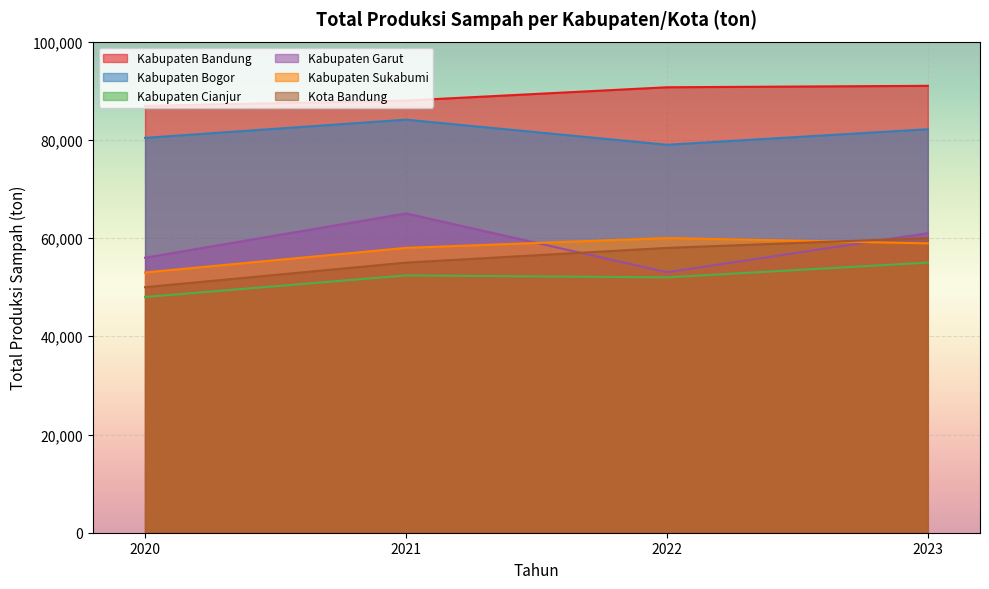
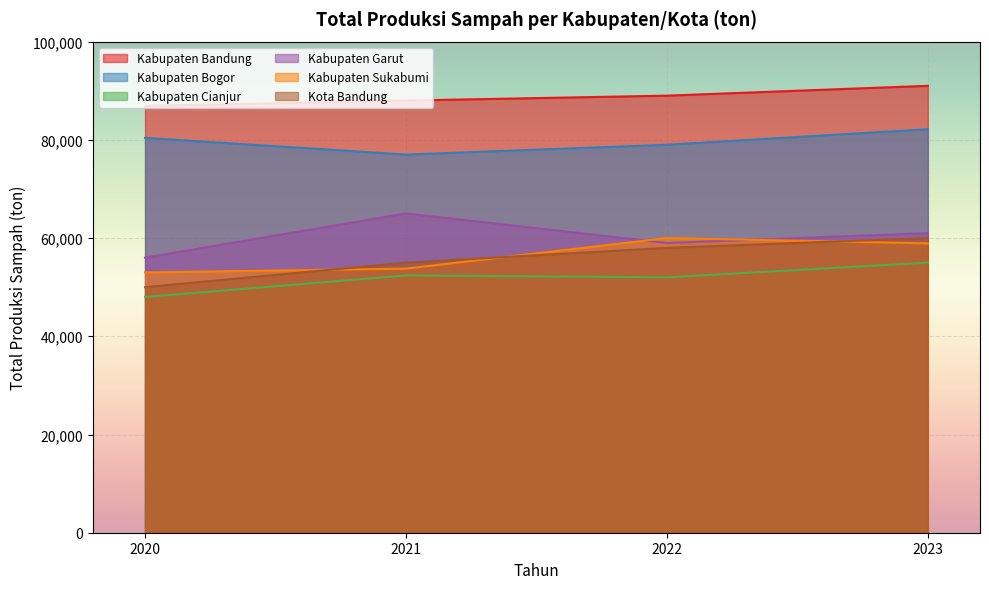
Kabupaten Bogor, 2021: 84,000 -> 77,000
Kabupaten Sukabumi, 2021: 58,000 -> 54,000
Kabupaten Bandung, 2022: 91,000 -> 89,000
Kabupaten Garut, 2022: 53,000 -> 59,000
